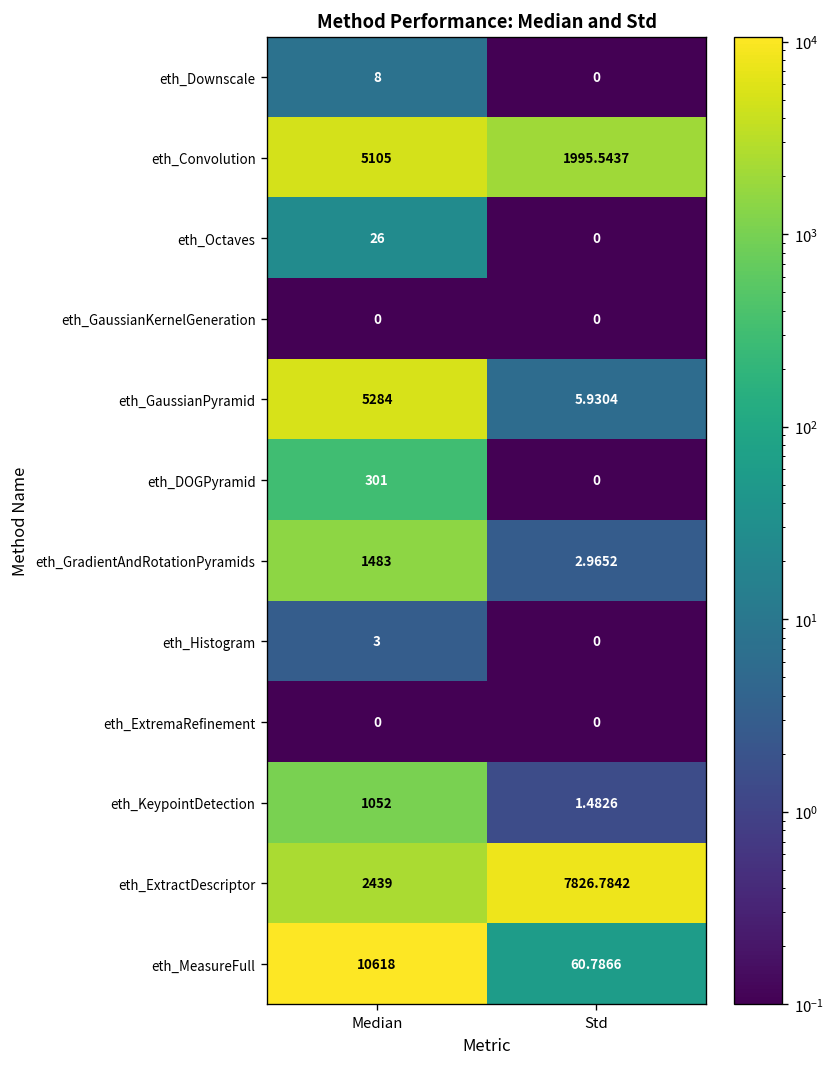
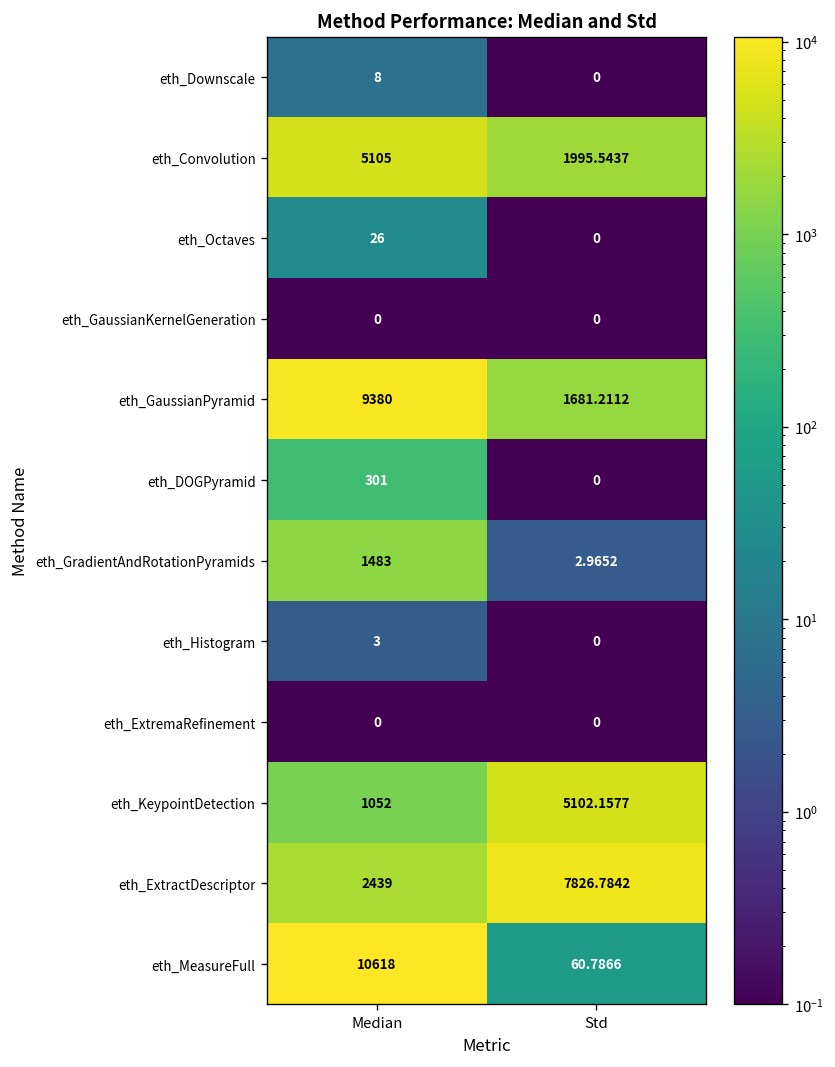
eth_GaussianPyramid, Median: 5284 -> 9380
eth_GaussianPyramid, Std: 5.9304 -> 1681.2112
eth_KeypointDetection, Std: 1.4826 -> 5102.1577
